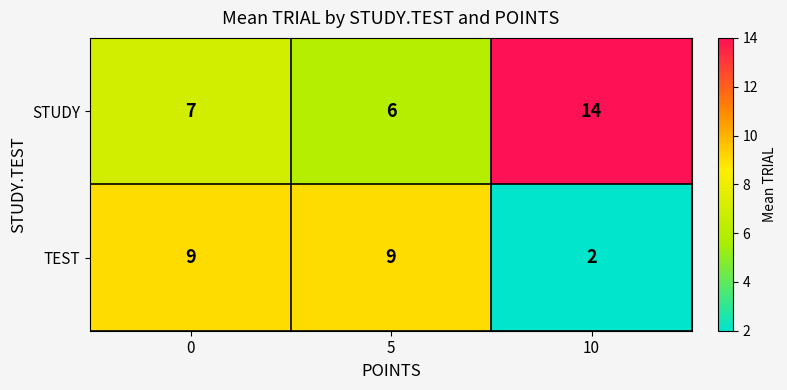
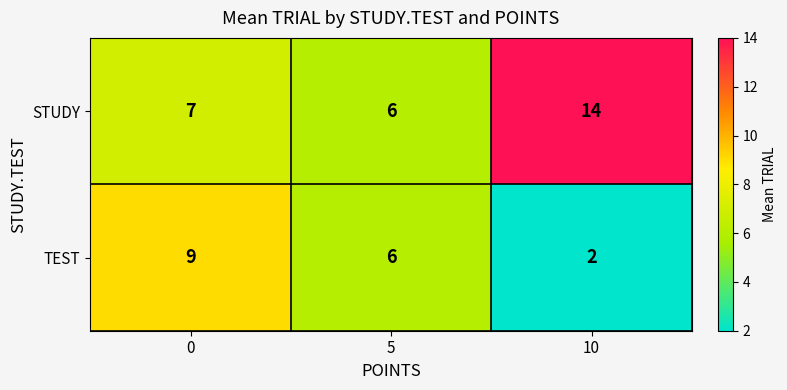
TEST, 5: 9 -> 6
